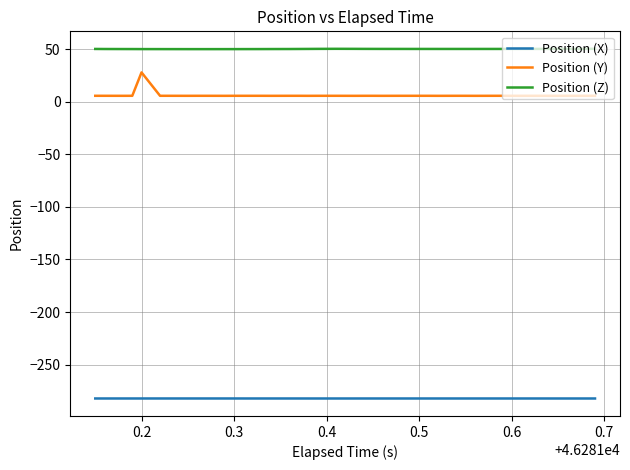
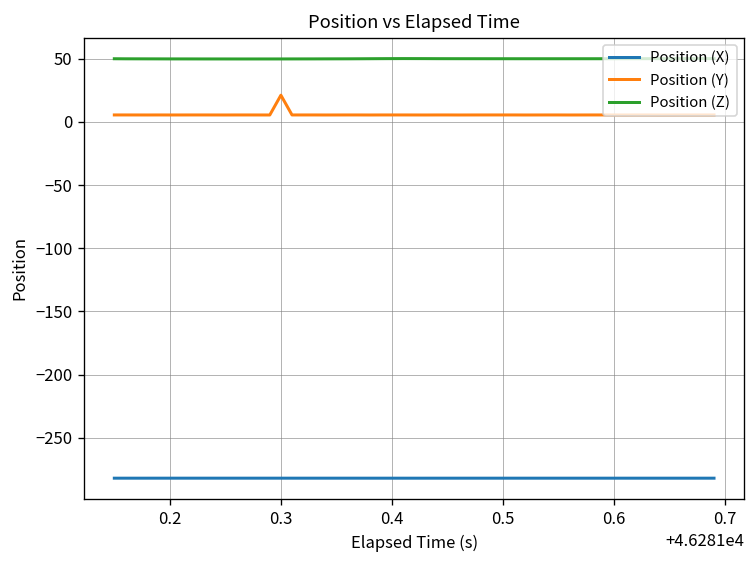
Position (Y), 0.2: 28 -> 6
Position (Y), 0.3: 6 -> 21
